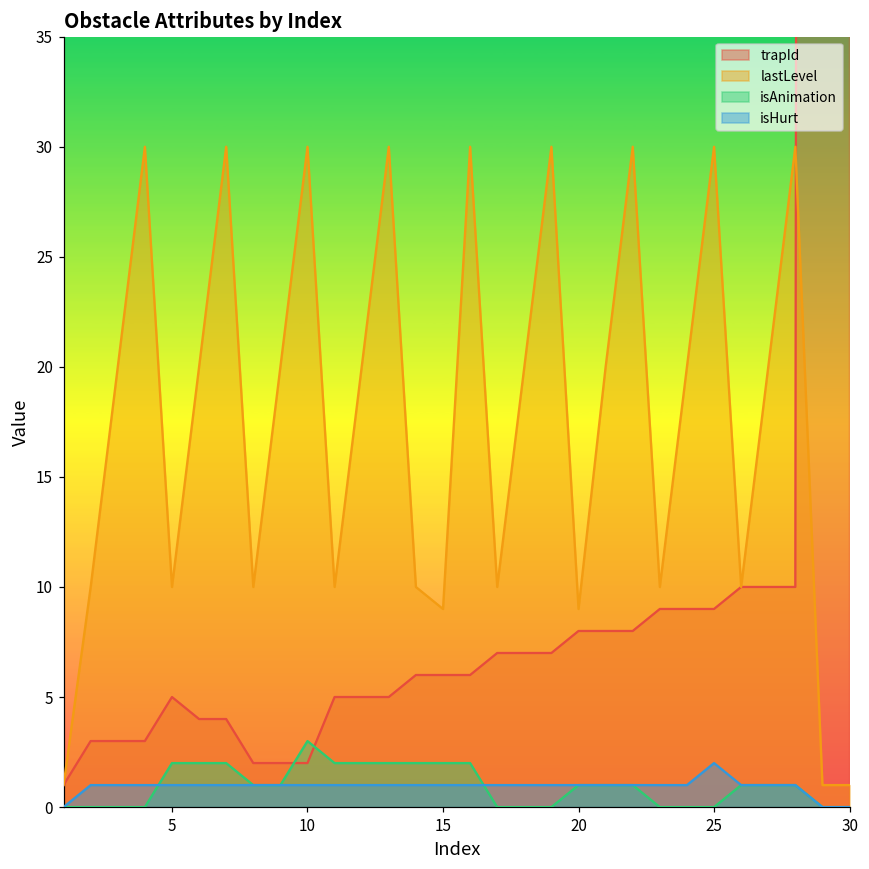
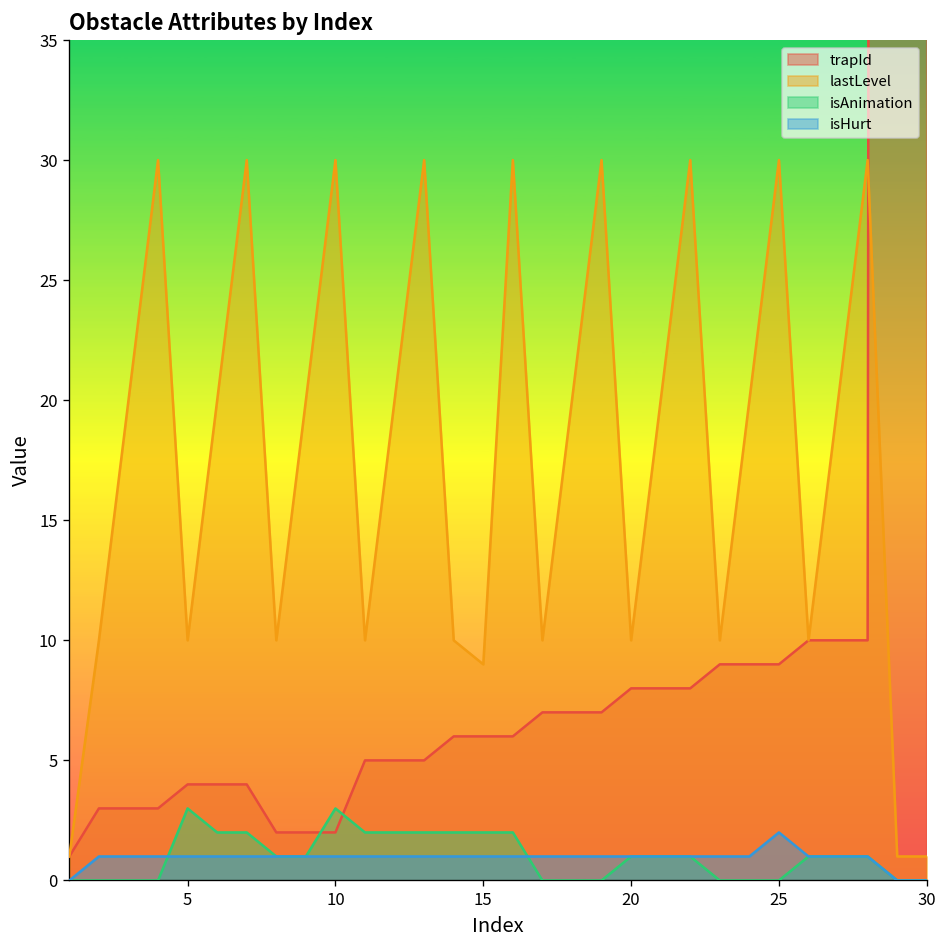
trapId, 5: 5 -> 4
isAnimation, 5: 2 -> 3
lastLevel, 20: 9 -> 10
